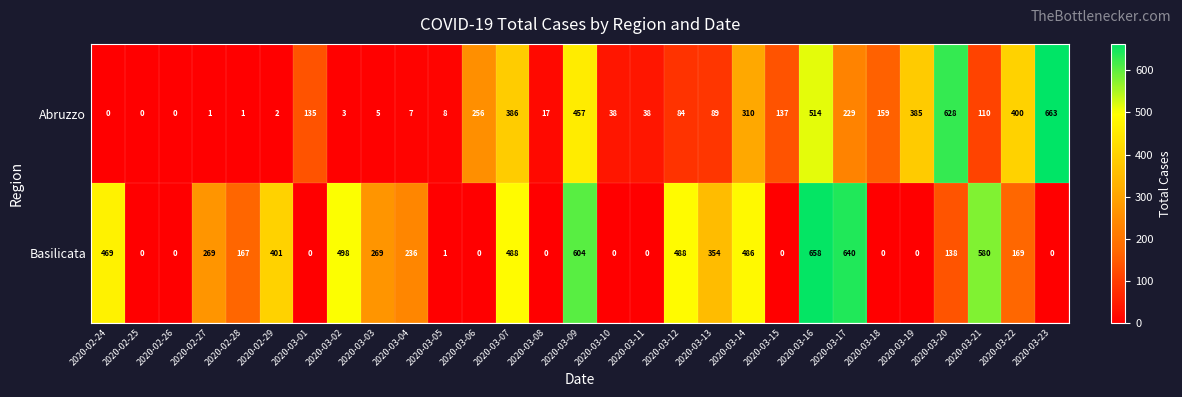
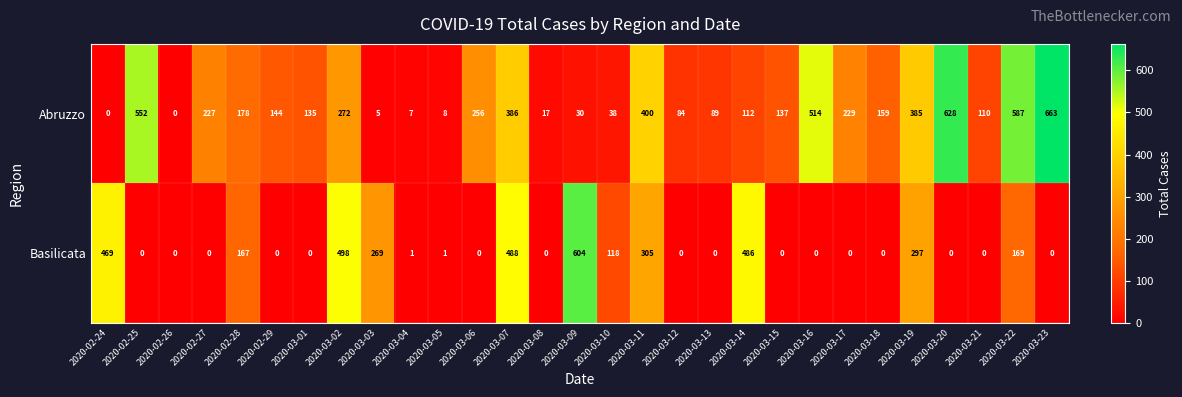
Abruzzo, 2020-02-25: 0 -> 552
Abruzzo, 2020-02-27: 1 -> 227
Abruzzo, 2020-02-28: 1 -> 178
Abruzzo, 2020-02-29: 2 -> 144
Abruzzo, 2020-03-02: 3 -> 272
Abruzzo, 2020-03-09: 457 -> 30
Abruzzo, 2020-03-11: 38 -> 400
Abruzzo, 2020-03-14: 310 -> 112
Abruzzo, 2020-03-22: 400 -> 587
Basilicata, 2020-02-27: 269 -> 0
Basilicata, 2020-02-29: 401 -> 0
Basilicata, 2020-03-04: 236 -> 1
Basilicata, 2020-03-10: 0 -> 118
Basilicata, 2020-03-11: 0 -> 305
Basilicata, 2020-03-12: 488 -> 0
Basilicata, 2020-03-13: 354 -> 0
Basilicata, 2020-03-16: 658 -> 0
Basilicata, 2020-03-17: 640 -> 0
Basilicata, 2020-03-19: 0 -> 297
Basilicata, 2020-03-20: 138 -> 0
Basilicata, 2020-03-21: 580 -> 0
